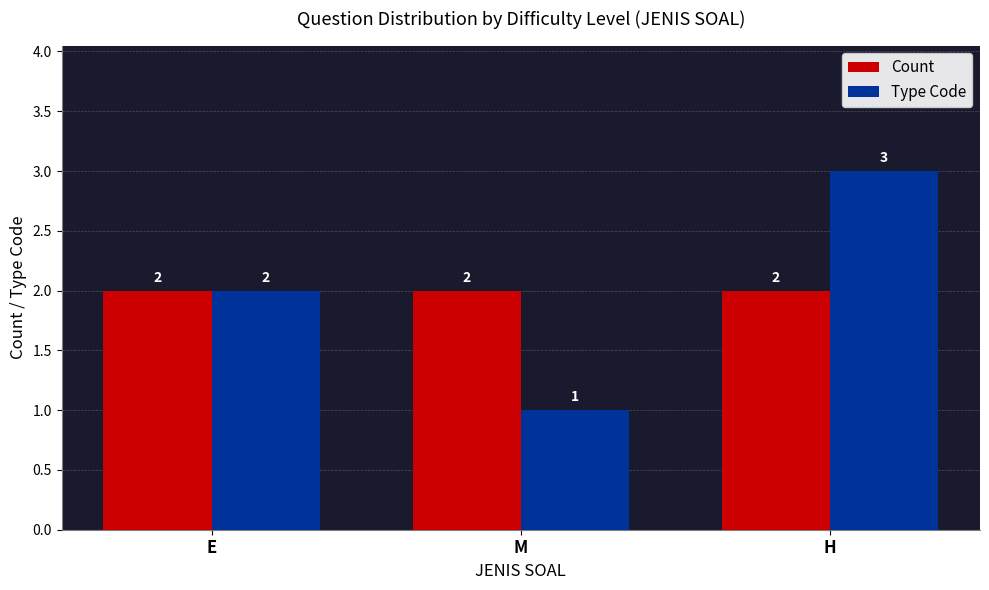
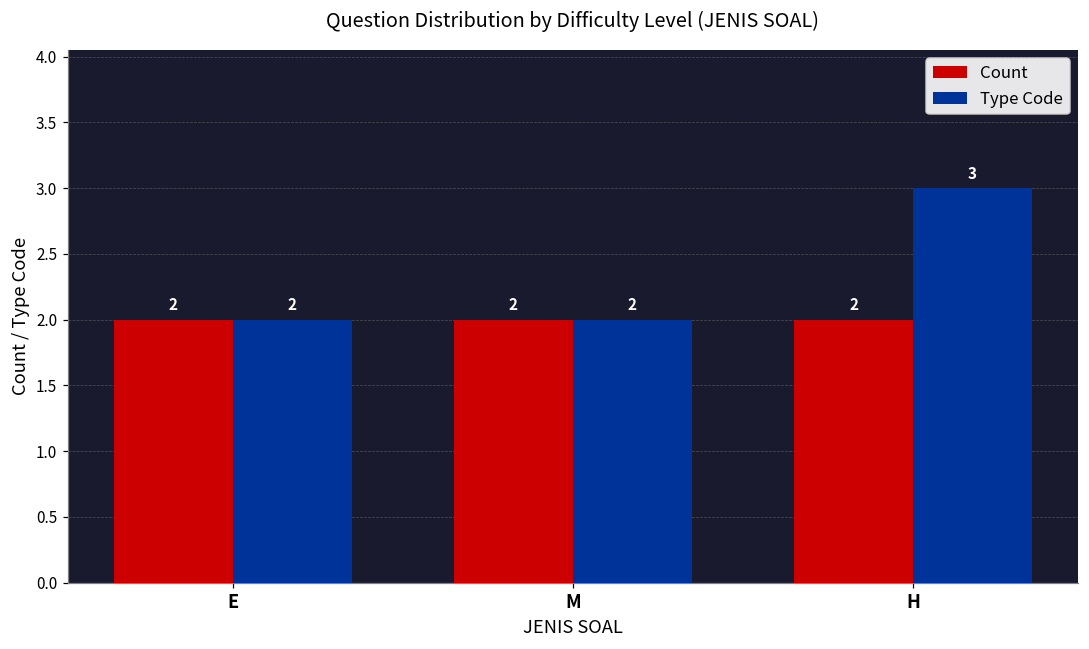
Type Code, M: 1 -> 2
